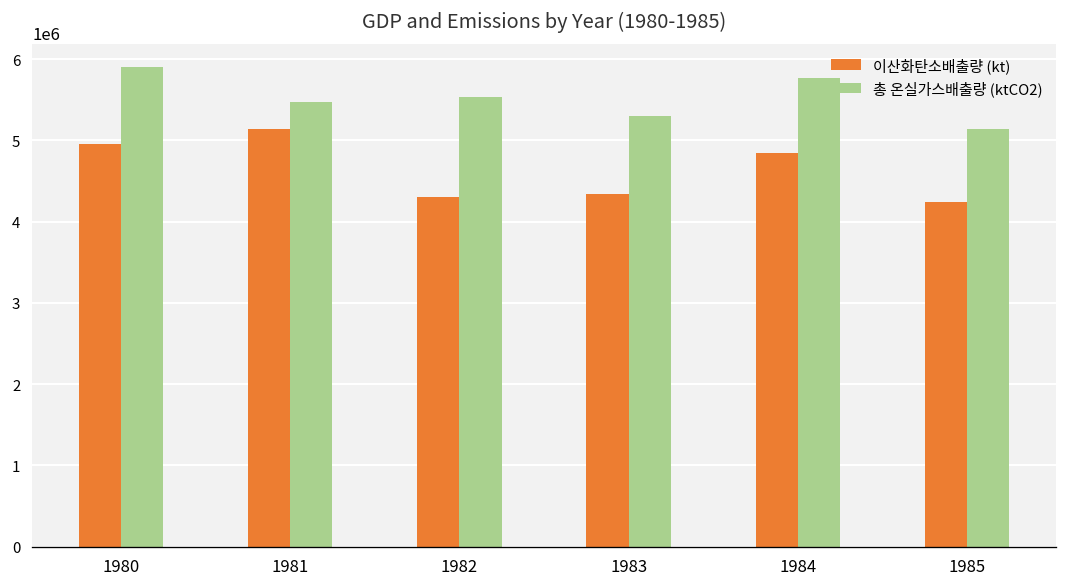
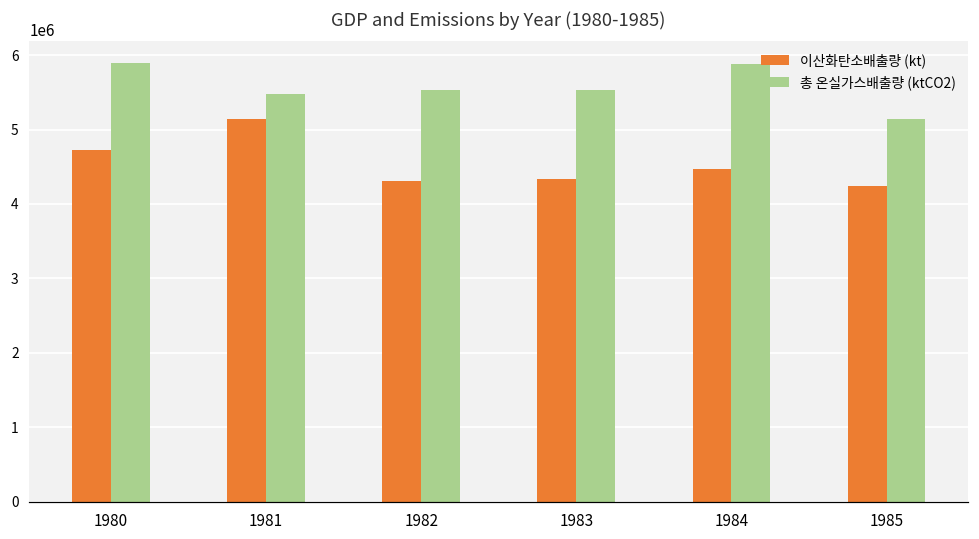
이산화탄소배출량 (kt), 1980: 5000000 -> 4700000
총 온실가스배출량 (ktCO2), 1983: 5300000 -> 5500000
이산화탄소배출량 (kt), 1984: 4800000 -> 4500000
총 온실가스배출량 (ktCO2), 1984: 5800000 -> 5900000
